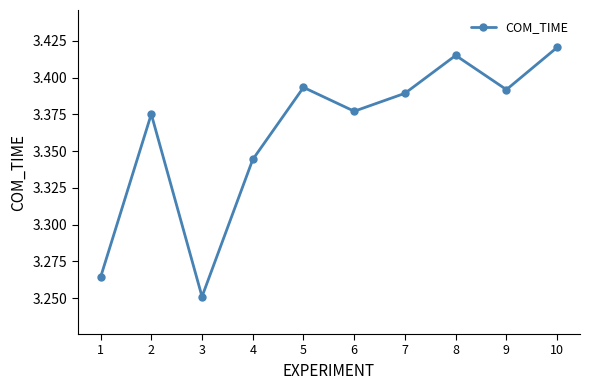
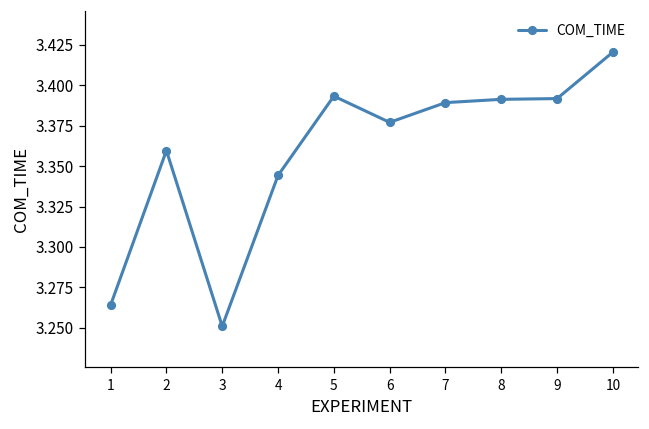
2: 3.375 -> 3.360
8: 3.415 -> 3.391
